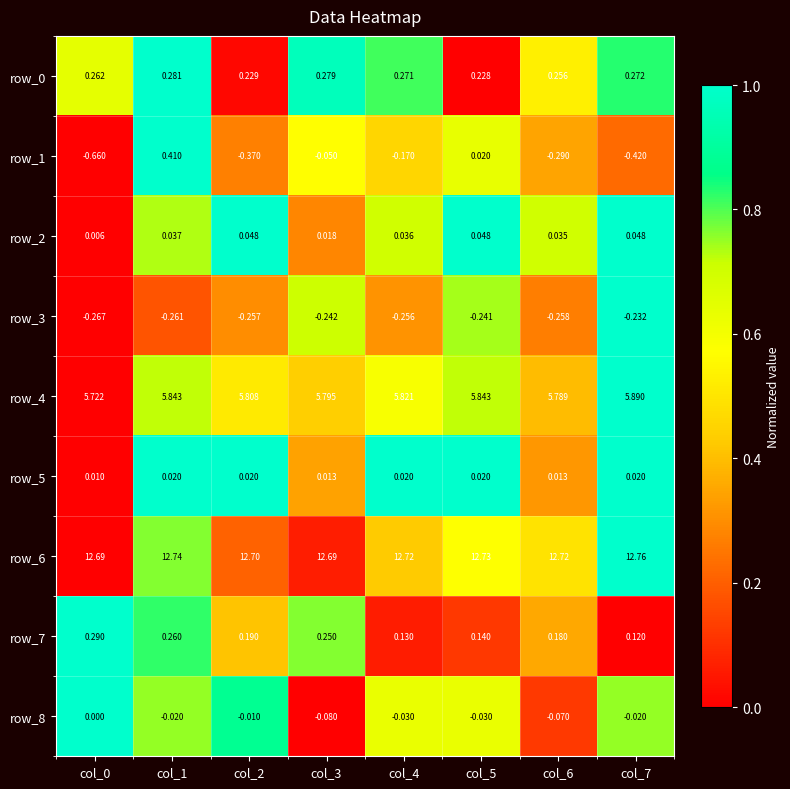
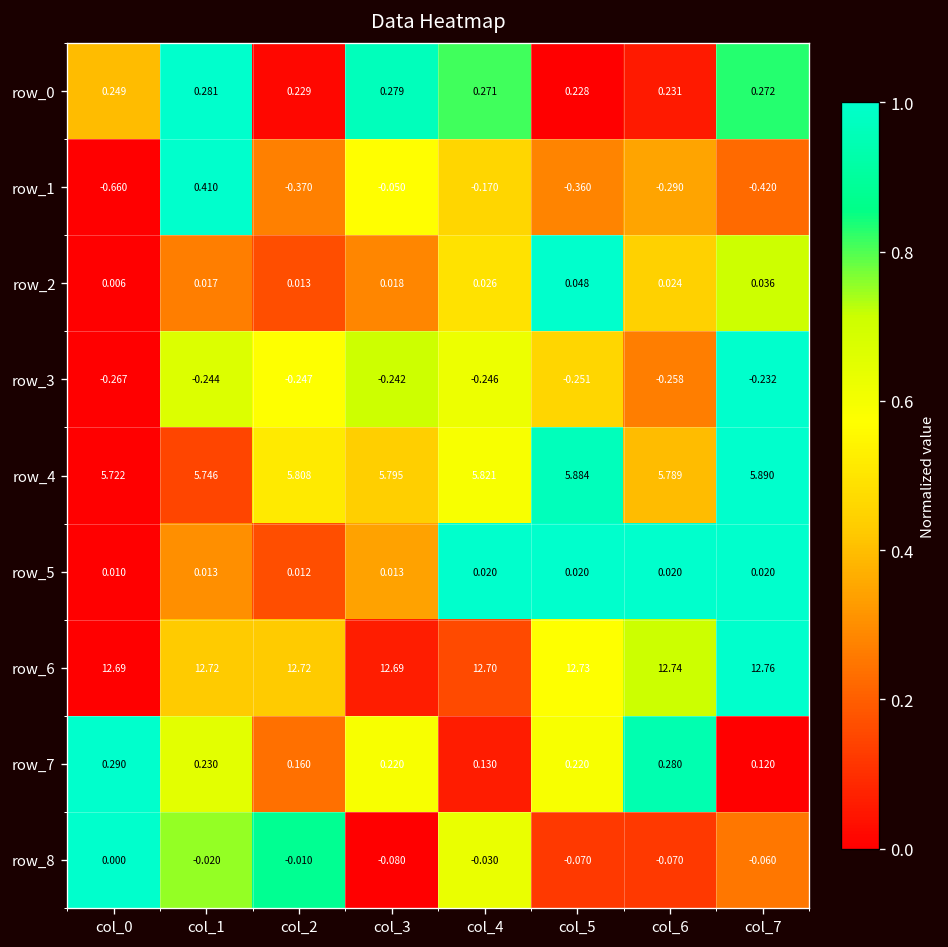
row_0, col_0: 0.262 -> 0.249
row_0, col_6: 0.256 -> 0.231
row_1, col_5: 0.020 -> -0.360
row_2, col_1: 0.037 -> 0.017
row_2, col_2: 0.048 -> 0.013
row_2, col_4: 0.036 -> 0.026
row_2, col_6: 0.035 -> 0.024
row_2, col_7: 0.048 -> 0.036
row_3, col_1: -0.261 -> -0.244
row_3, col_2: -0.257 -> -0.247
row_3, col_4: -0.256 -> -0.246
row_3, col_5: -0.241 -> -0.251
row_4, col_1: 5.843 -> 5.746
row_4, col_5: 5.843 -> 5.884
row_5, col_1: 0.020 -> 0.013
row_5, col_2: 0.020 -> 0.012
row_5, col_6: 0.013 -> 0.020
row_6, col_1: 12.74 -> 12.72
row_6, col_2: 12.70 -> 12.72
row_6, col_4: 12.72 -> 12.70
row_6, col_6: 12.72 -> 12.74
row_7, col_1: 0.260 -> 0.230
row_7, col_2: 0.190 -> 0.160
row_7, col_3: 0.250 -> 0.220
row_7, col_5: 0.140 -> 0.220
row_7, col_6: 0.180 -> 0.280
row_8, col_5: -0.030 -> -0.070
row_8, col_7: -0.020 -> -0.060
